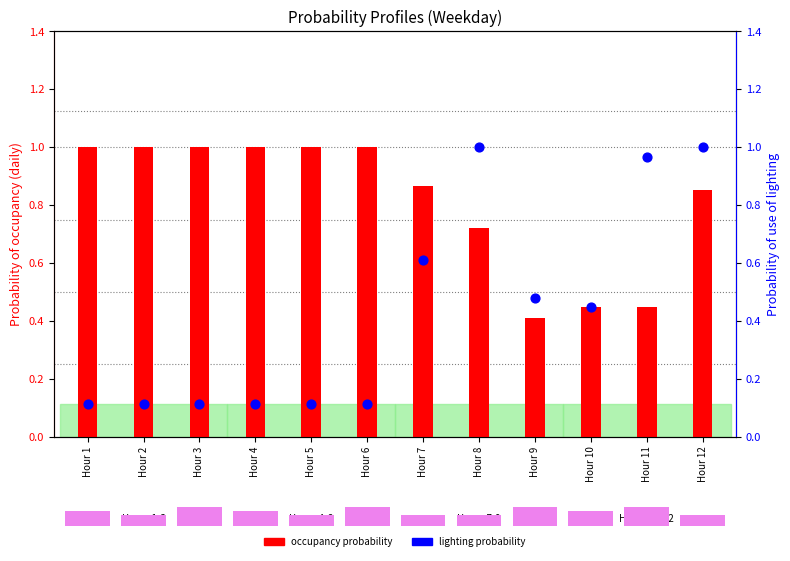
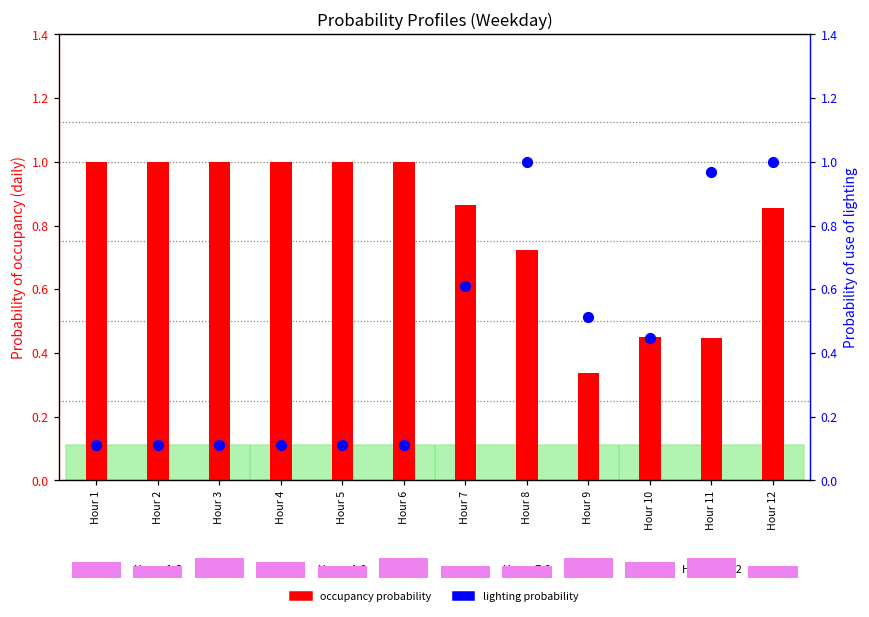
occupancy probability, Hour 9: 0.41 -> 0.34
lighting probability, Hour 9: 0.48 -> 0.51
